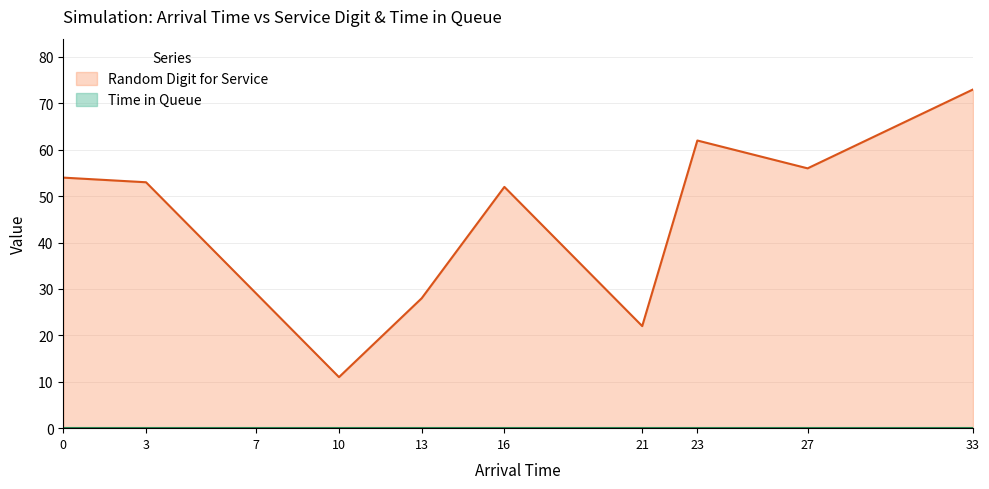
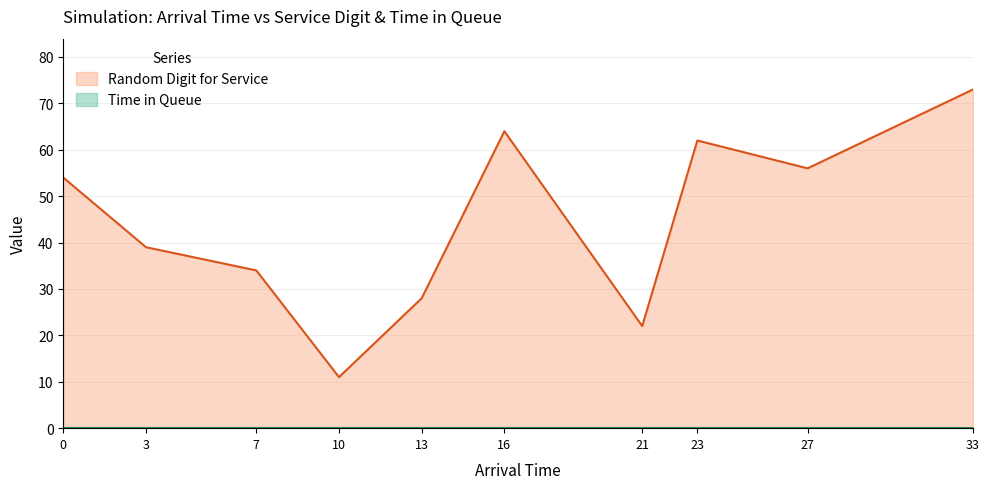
Random Digit for Service, 3: 53 -> 39
Random Digit for Service, 7: 29 -> 34
Random Digit for Service, 16: 52 -> 64
